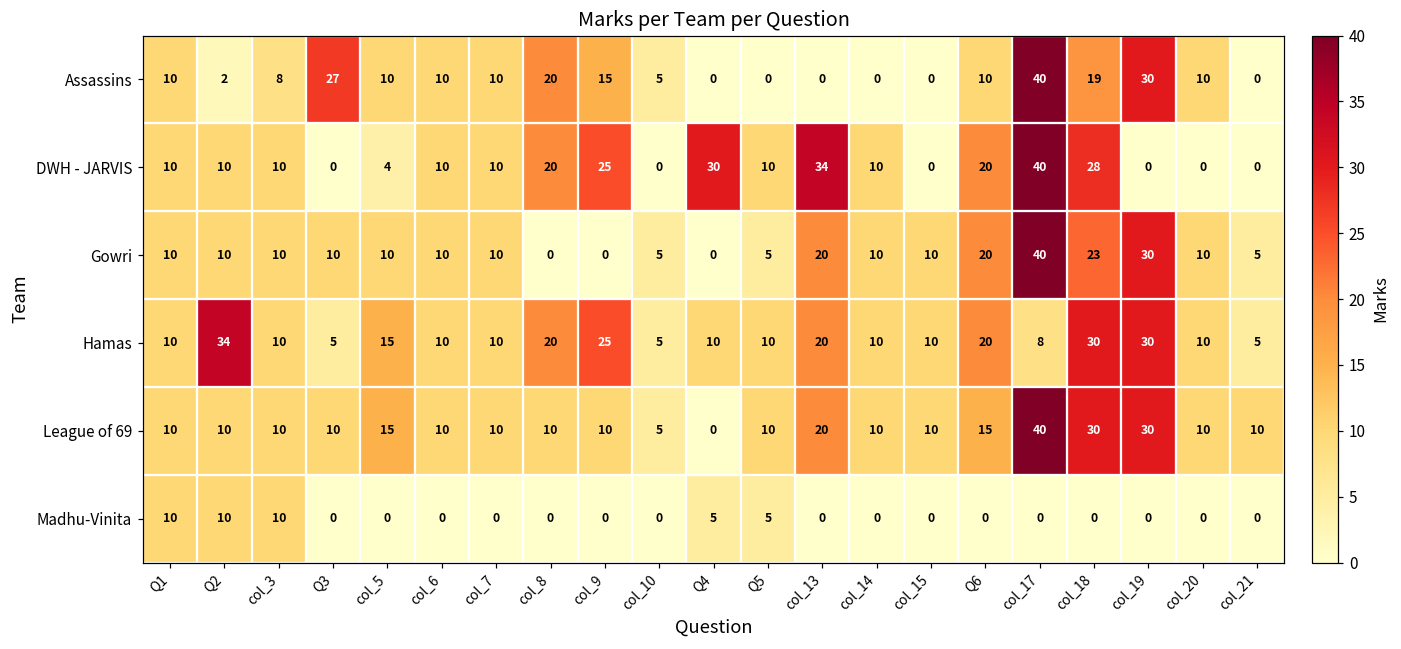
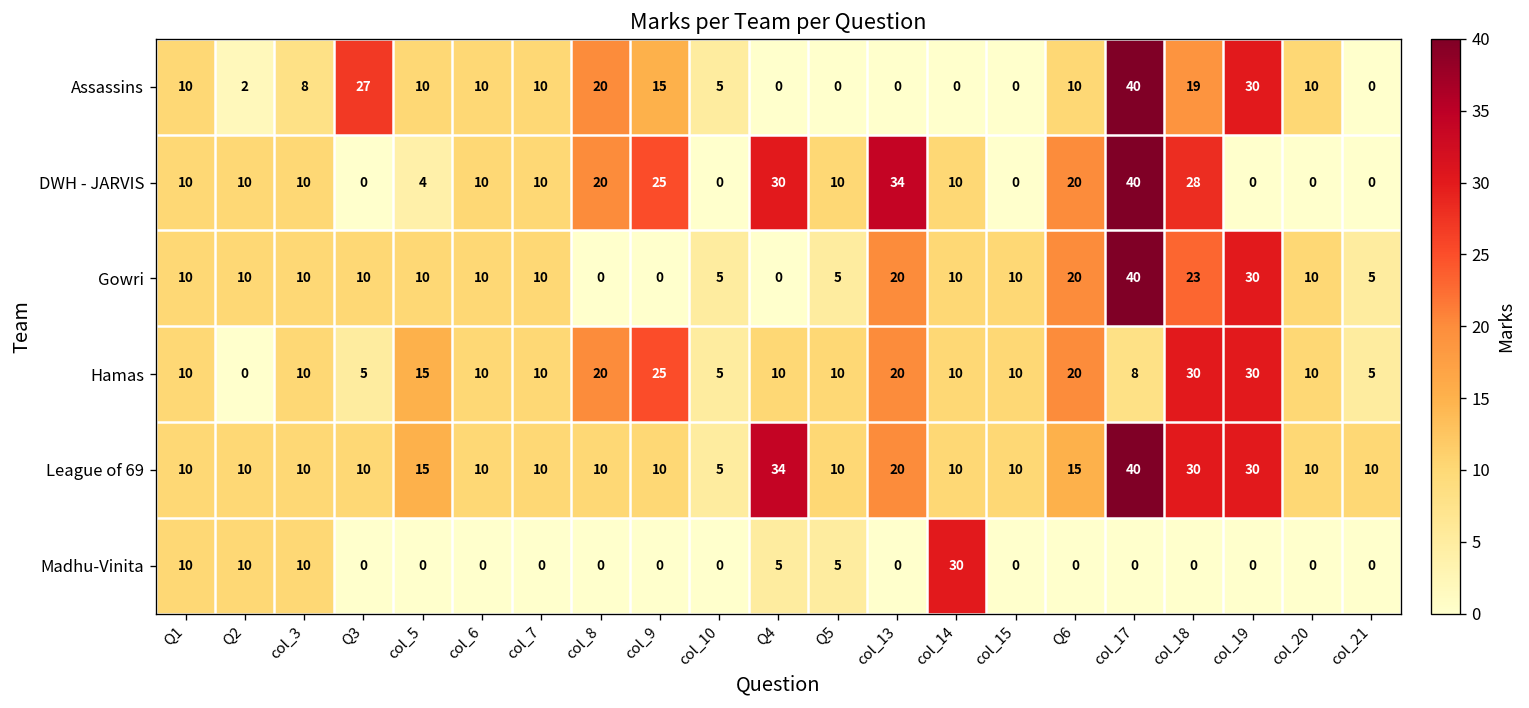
Hamas, Q2: 34 -> 0
League of 69, Q4: 0 -> 34
Madhu-Vinita, col_14: 0 -> 30
